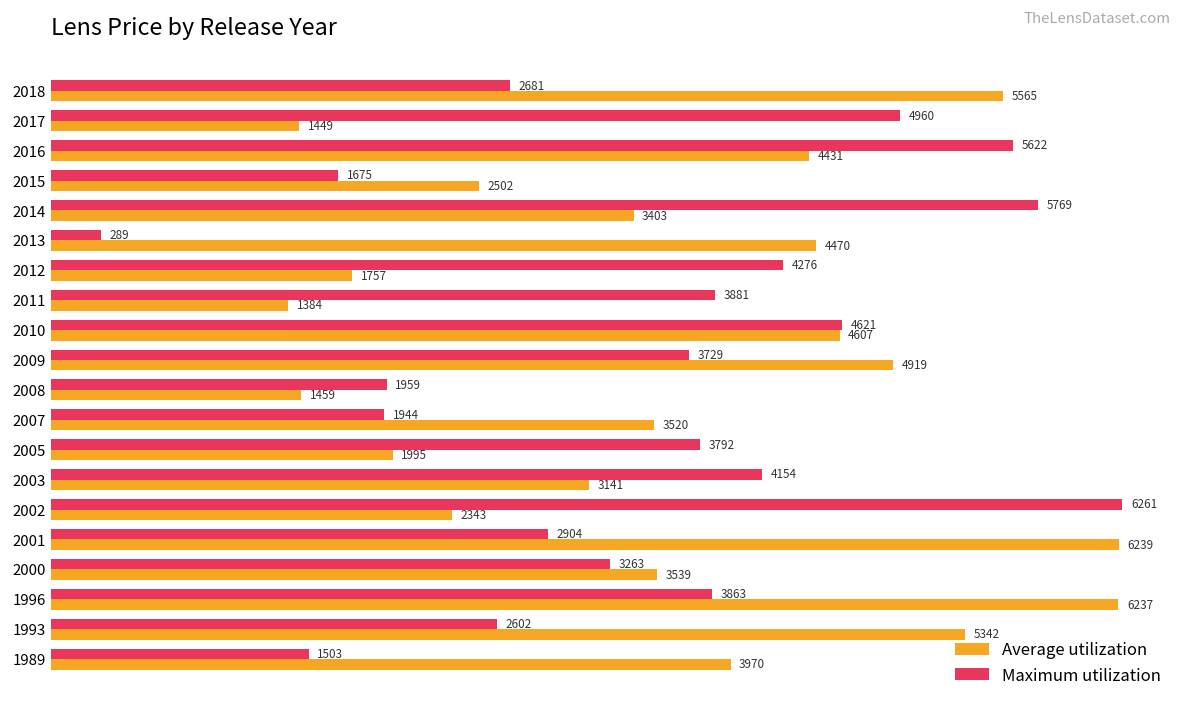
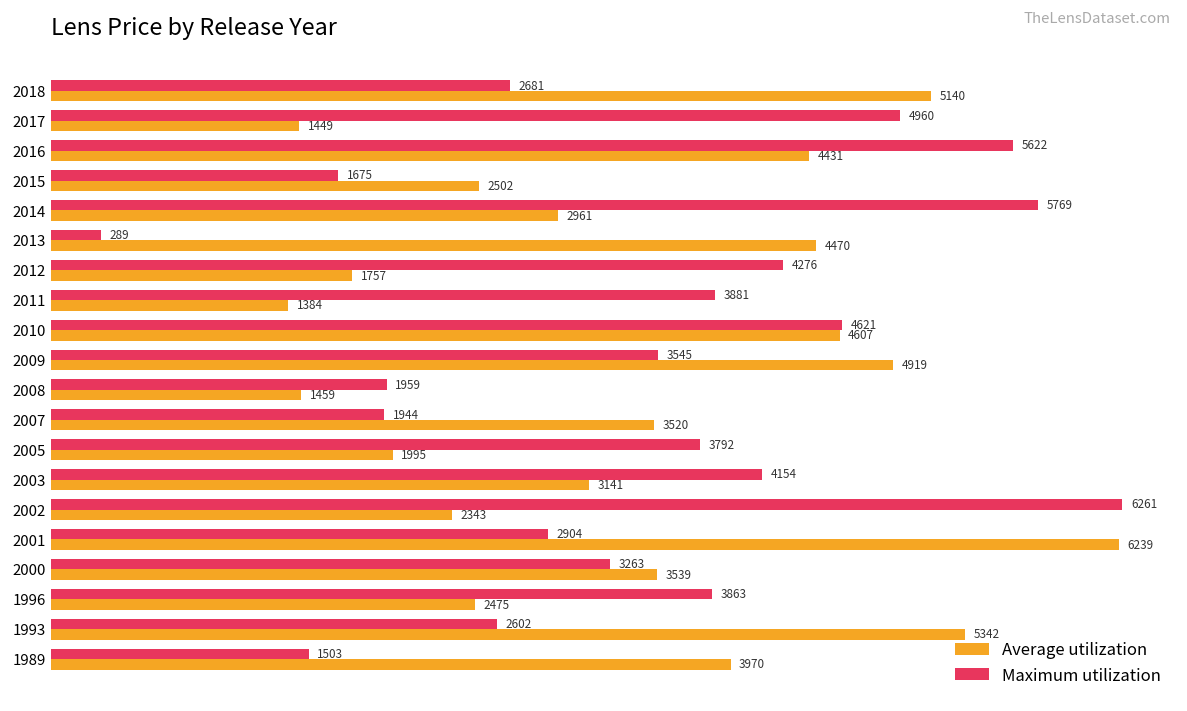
Average utilization, 2018: 5565 -> 5140
Average utilization, 2014: 3403 -> 2961
Maximum utilization, 2009: 3729 -> 3545
Average utilization, 1996: 6237 -> 2475
